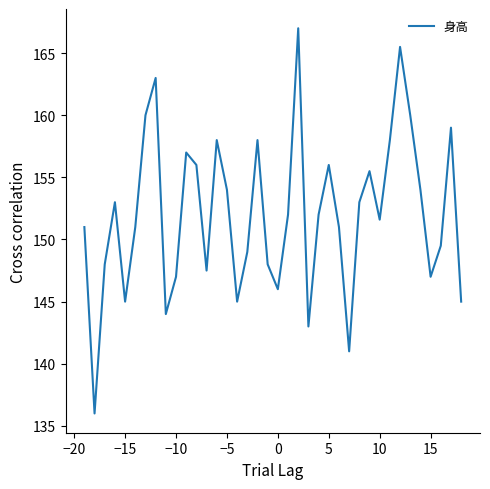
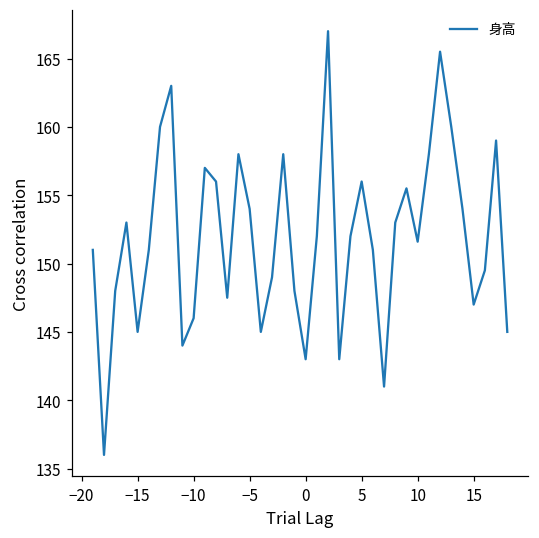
−10: 147 -> 146
0: 146 -> 143
